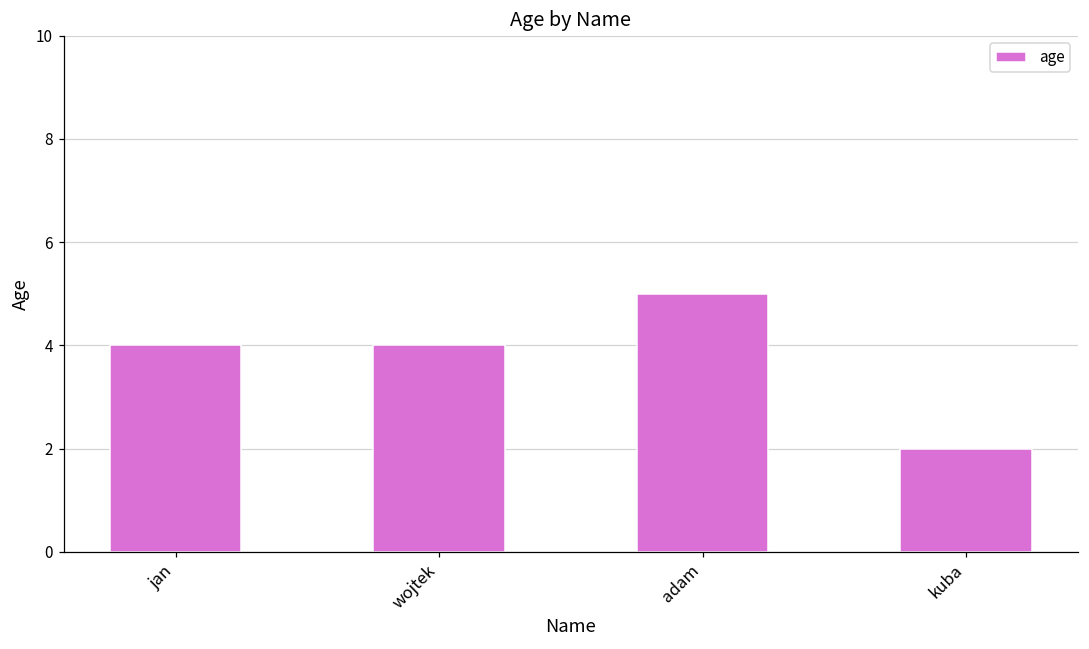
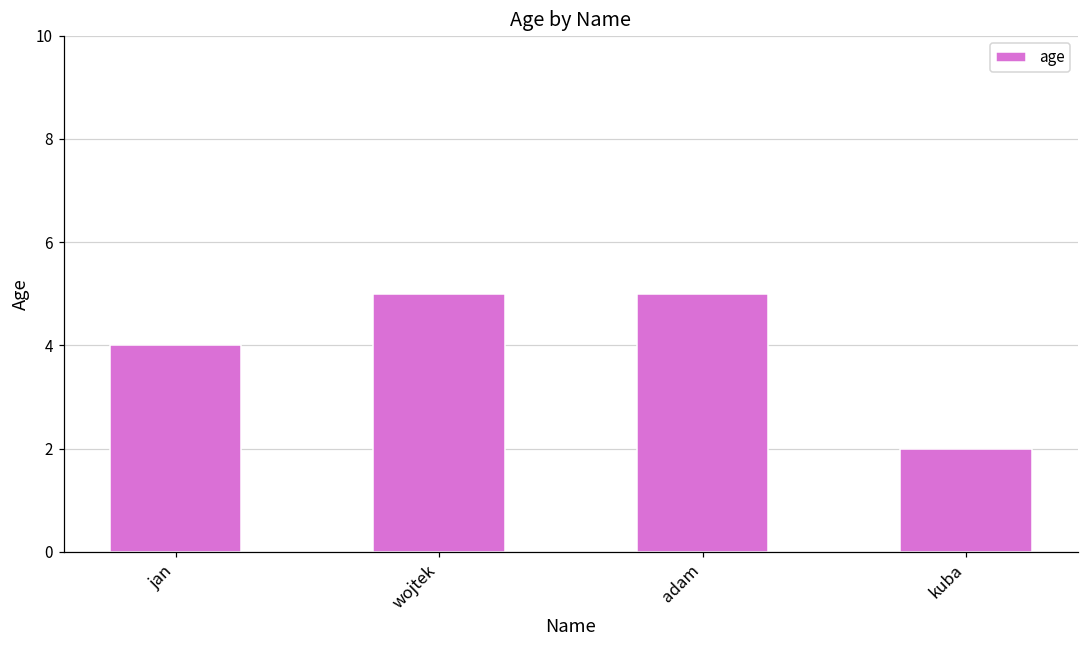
wojtek: 4 -> 5
